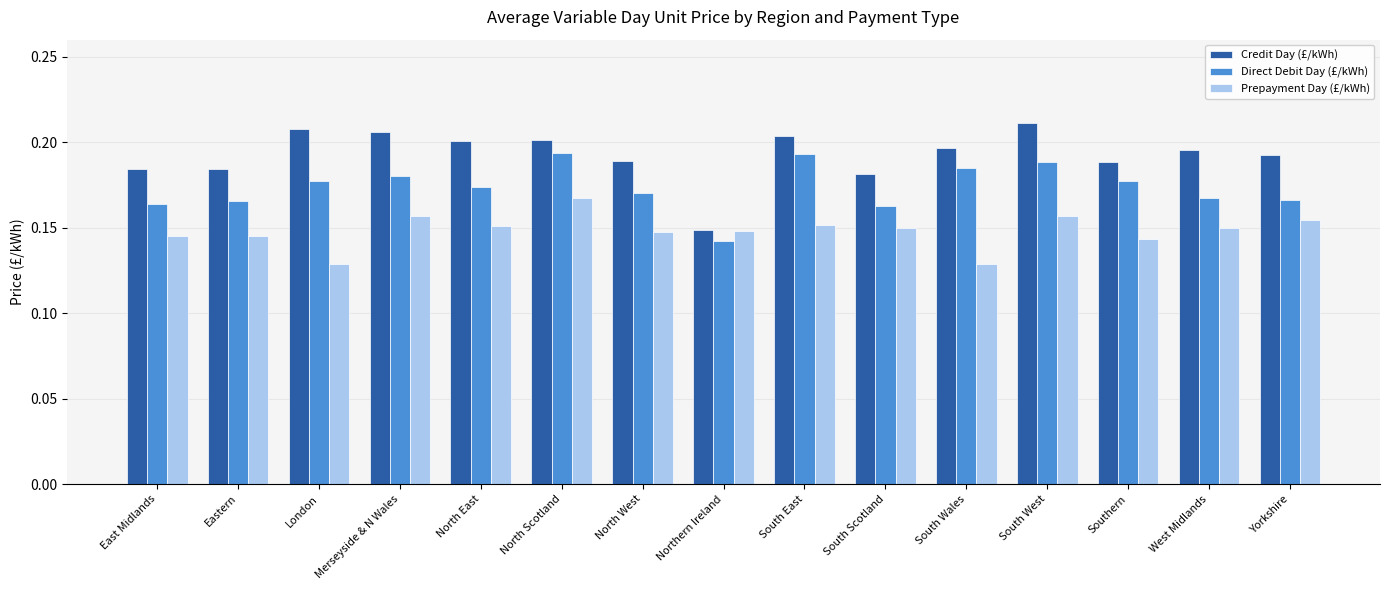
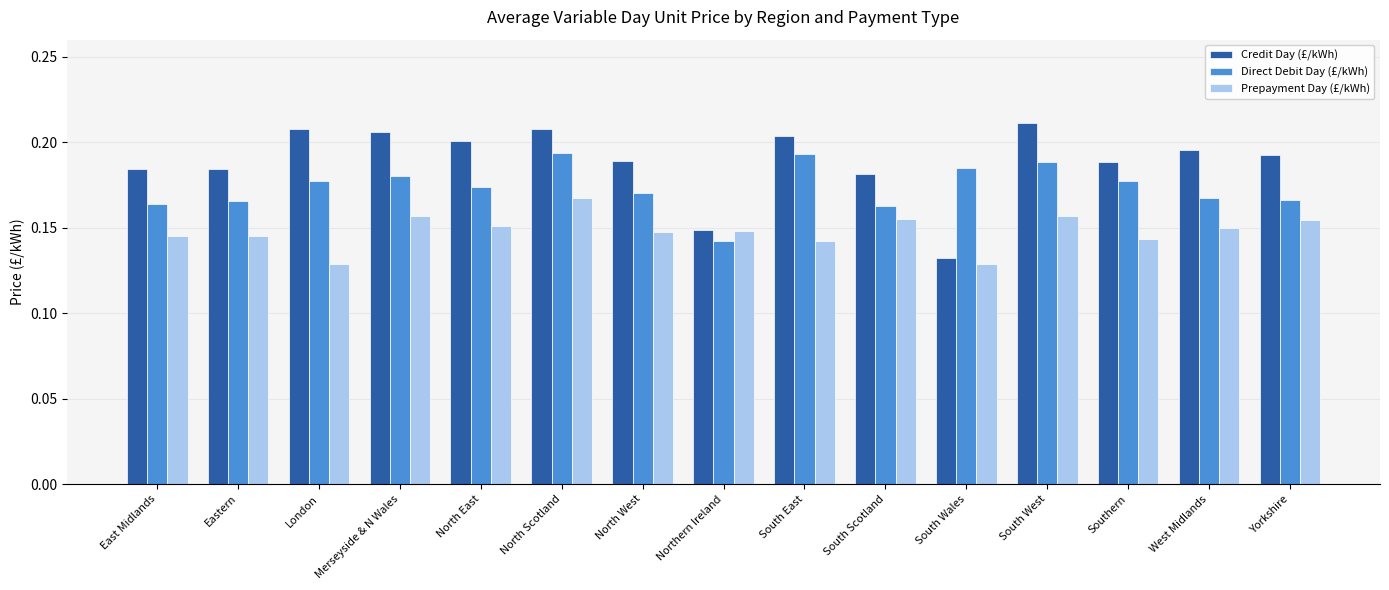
Credit Day (£/kWh), North Scotland: 0.201 -> 0.208
Prepayment Day (£/kWh), South East: 0.151 -> 0.142
Prepayment Day (£/kWh), South Scotland: 0.150 -> 0.155
Credit Day (£/kWh), South Wales: 0.196 -> 0.132
